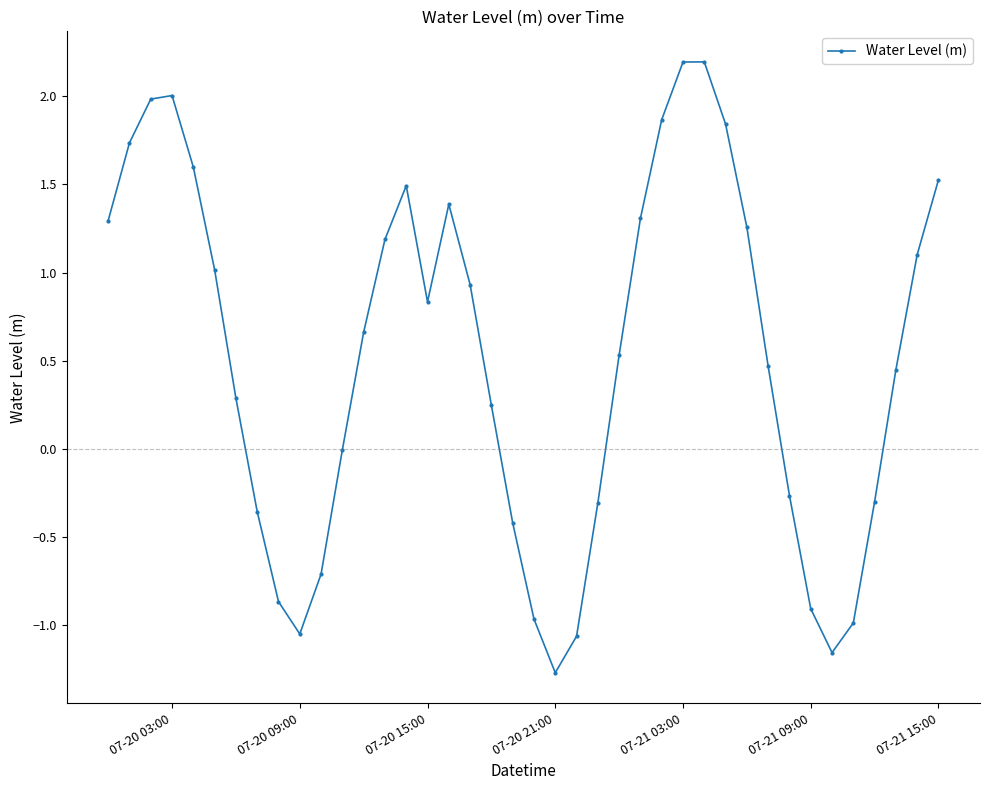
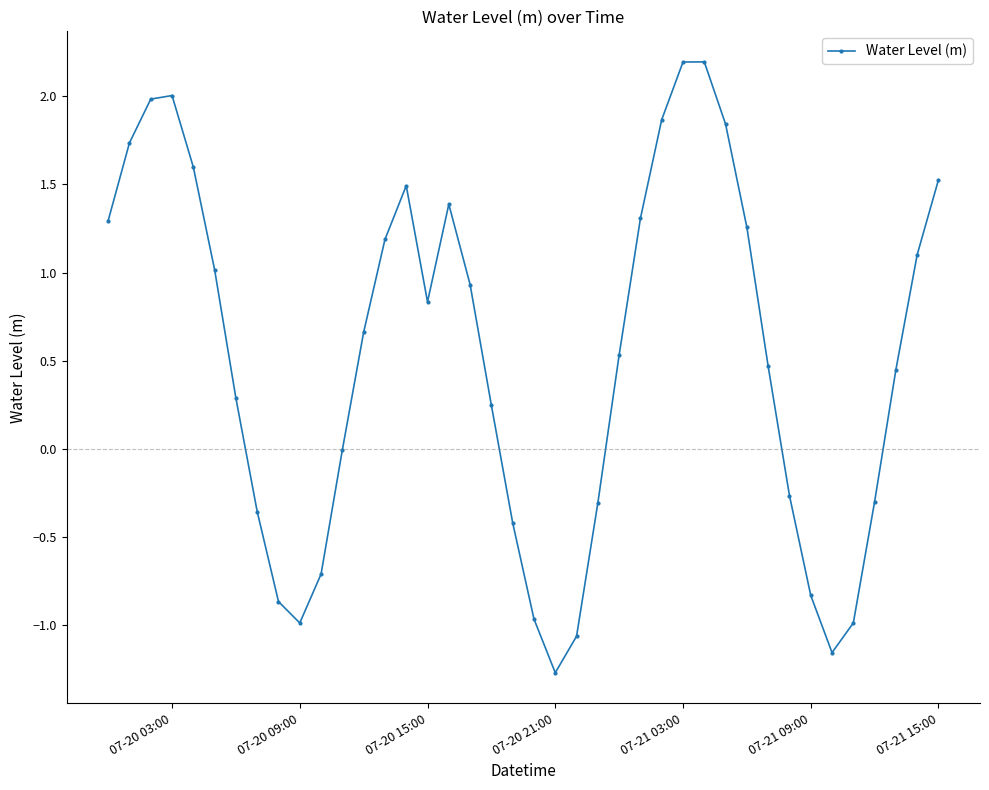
07-20 09:00: -1.05 -> -0.99
07-21 09:00: -0.91 -> -0.83
